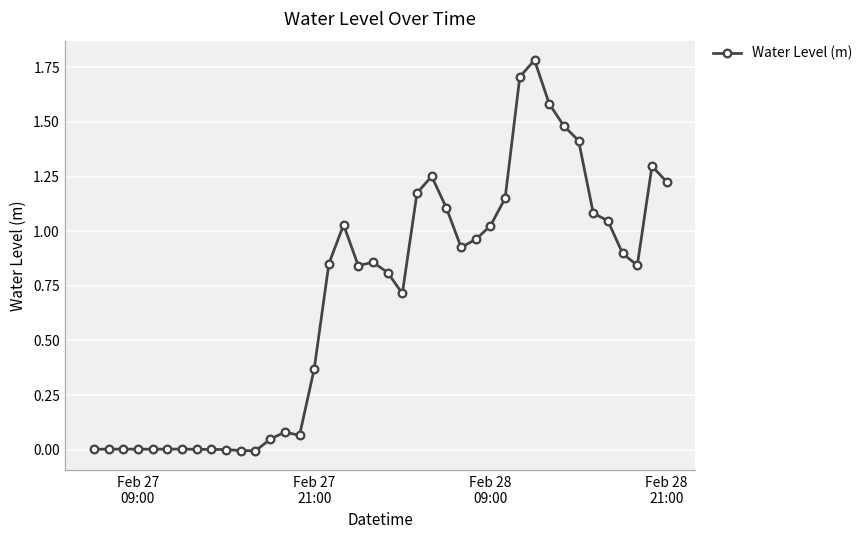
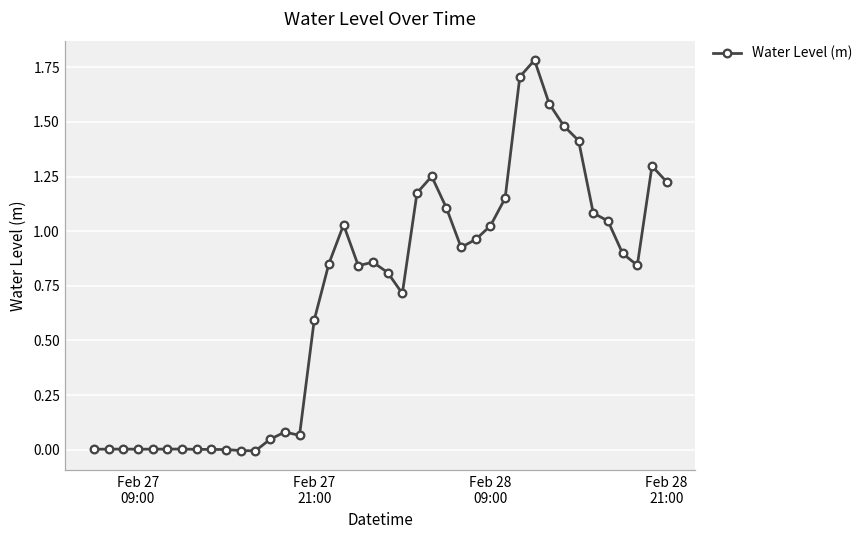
Feb 27 21:00: 0.37 -> 0.59
